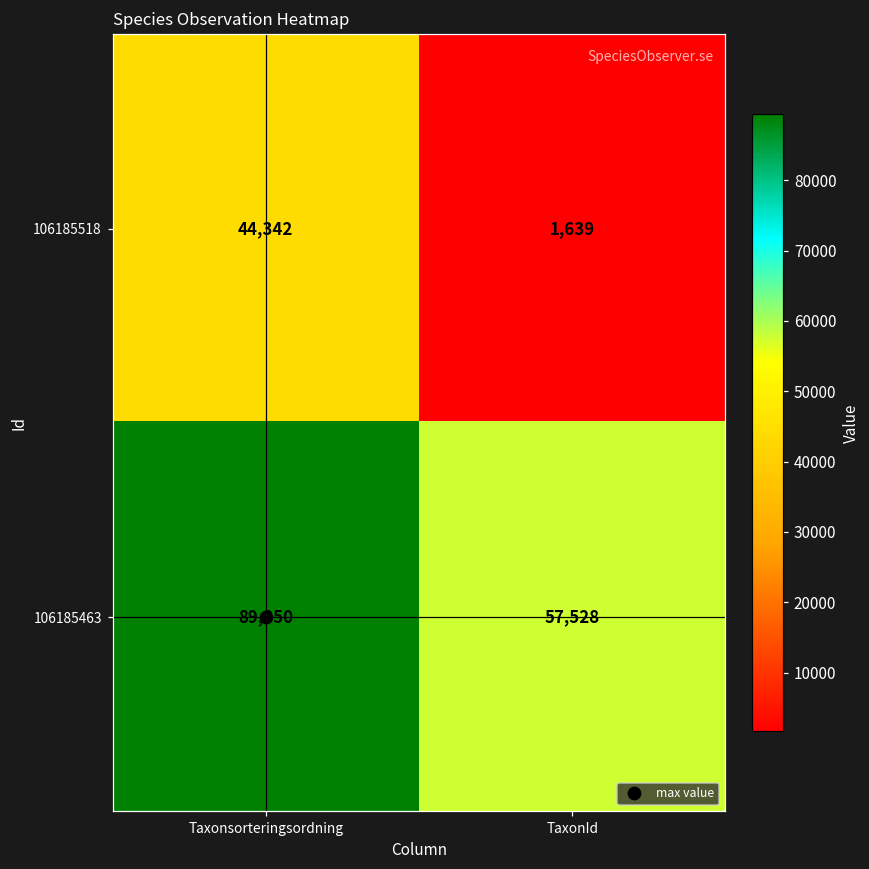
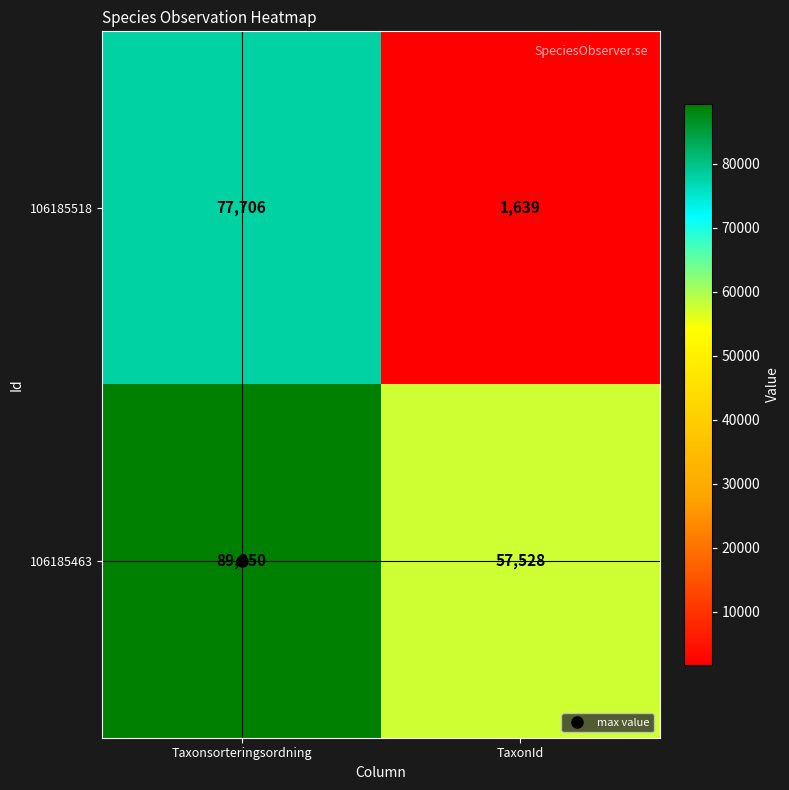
106185518, Taxonsorteringsordning: 44,342 -> 77,706
